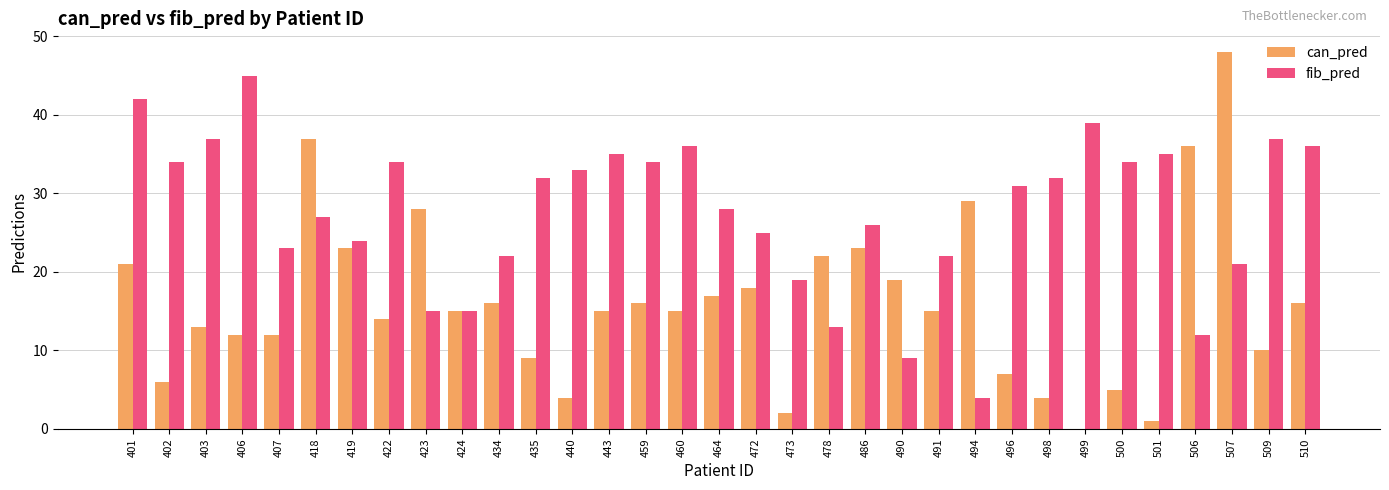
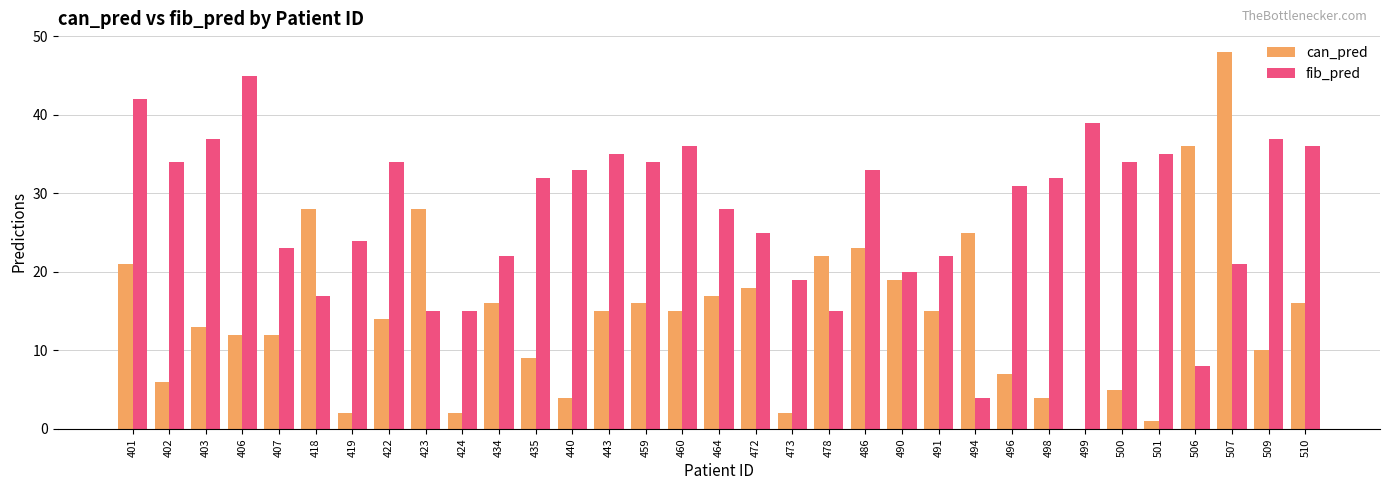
can_pred, 418: 37 -> 28
fib_pred, 418: 27 -> 17
can_pred, 419: 23 -> 2
can_pred, 424: 15 -> 2
fib_pred, 478: 13 -> 15
fib_pred, 486: 26 -> 33
fib_pred, 490: 9 -> 20
can_pred, 494: 29 -> 25
fib_pred, 506: 12 -> 8
